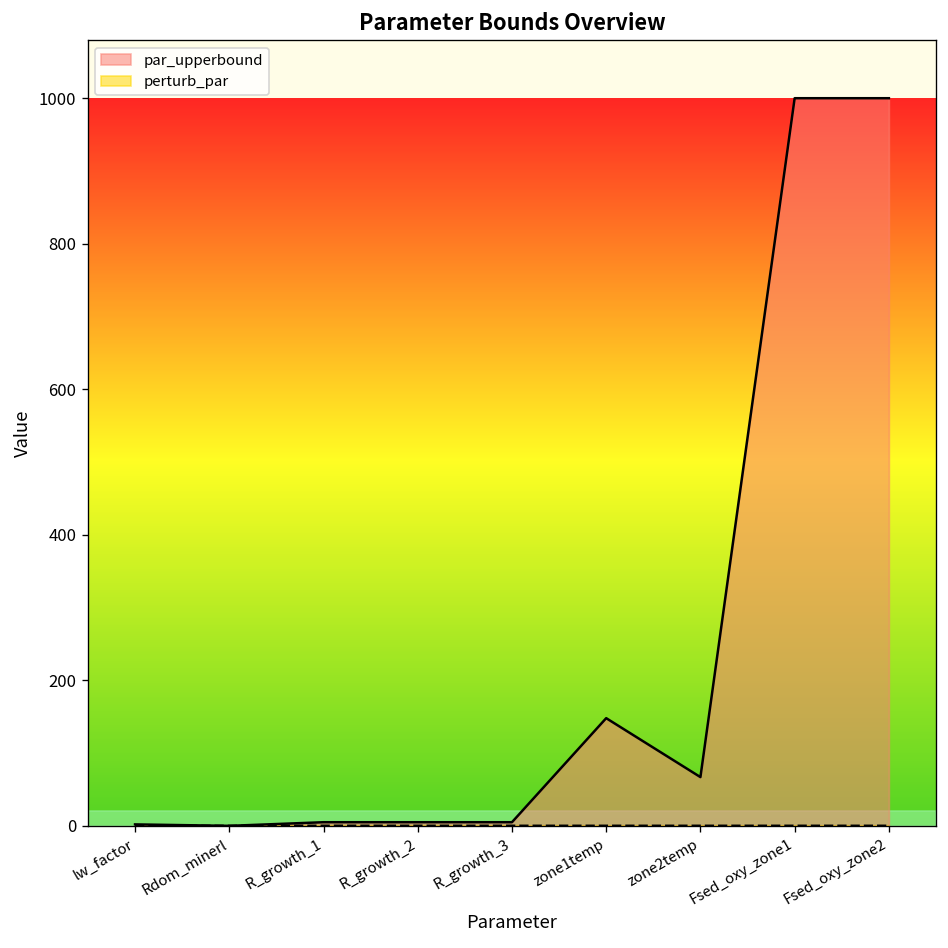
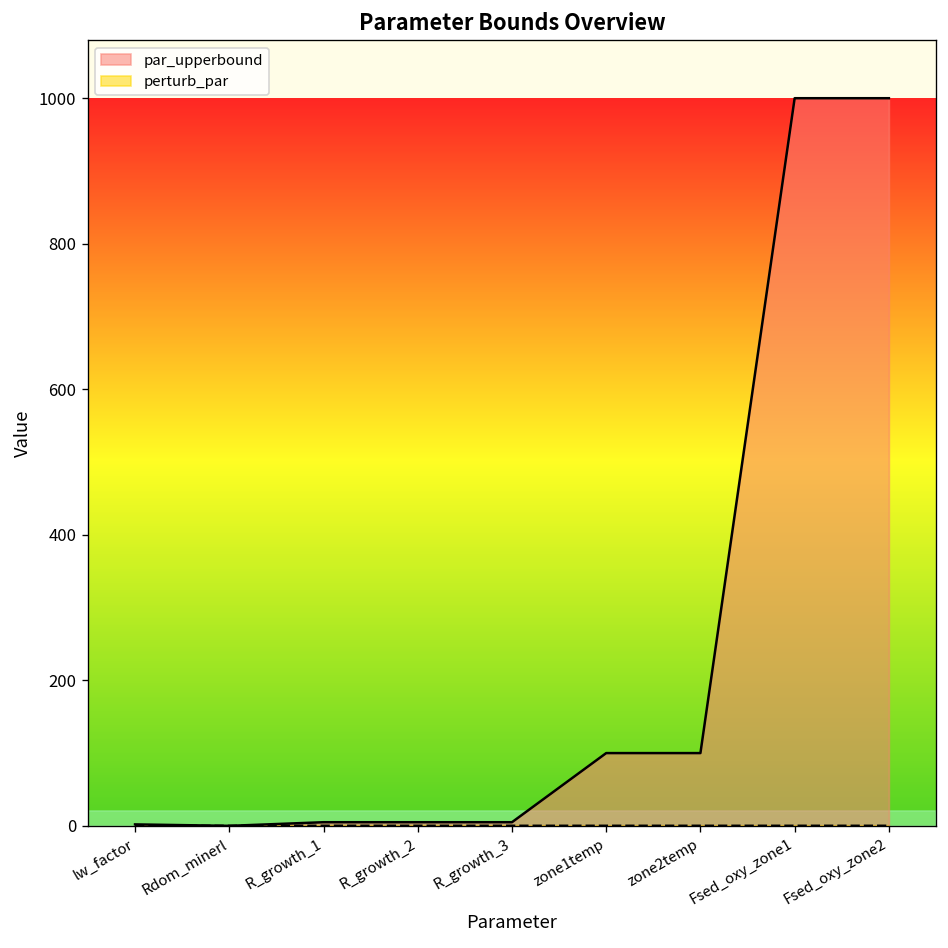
par_upperbound, zone1temp: 150 -> 100
par_upperbound, zone2temp: 70 -> 100
